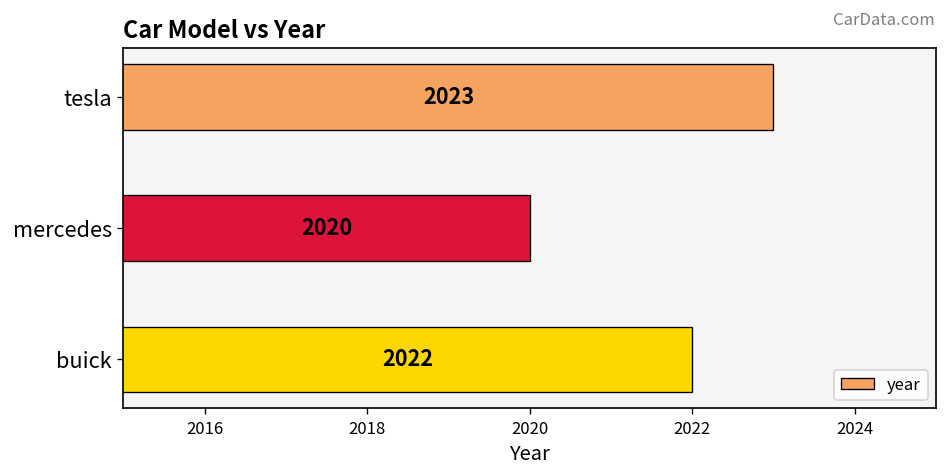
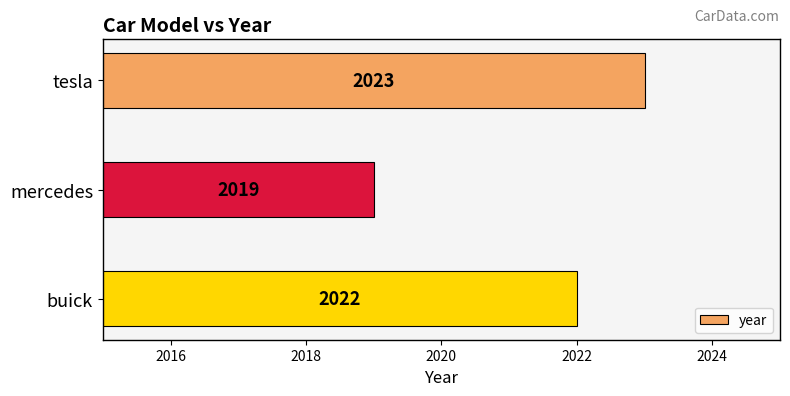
mercedes: 2020 -> 2019
